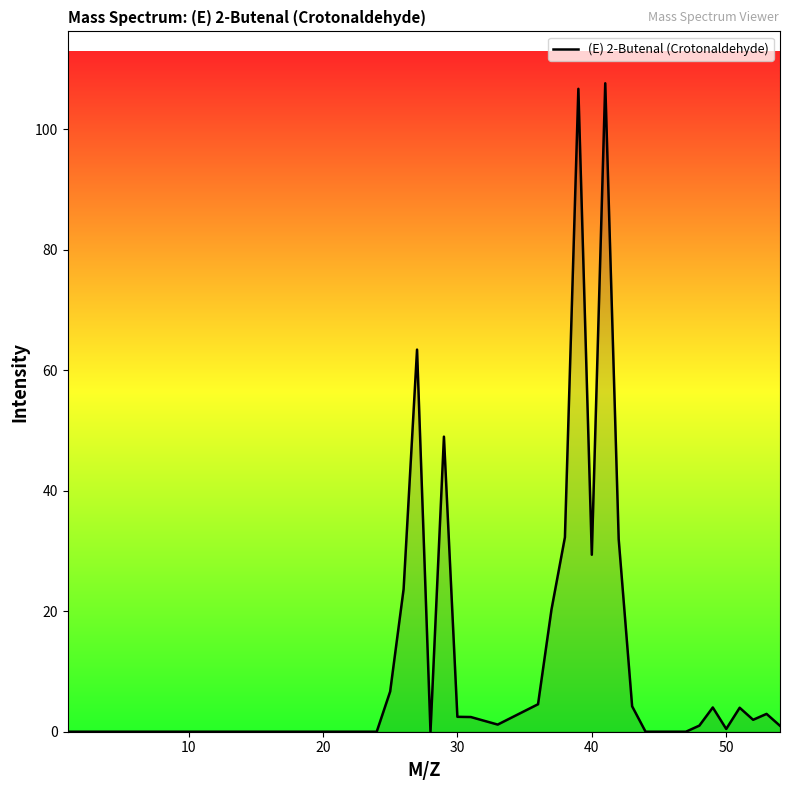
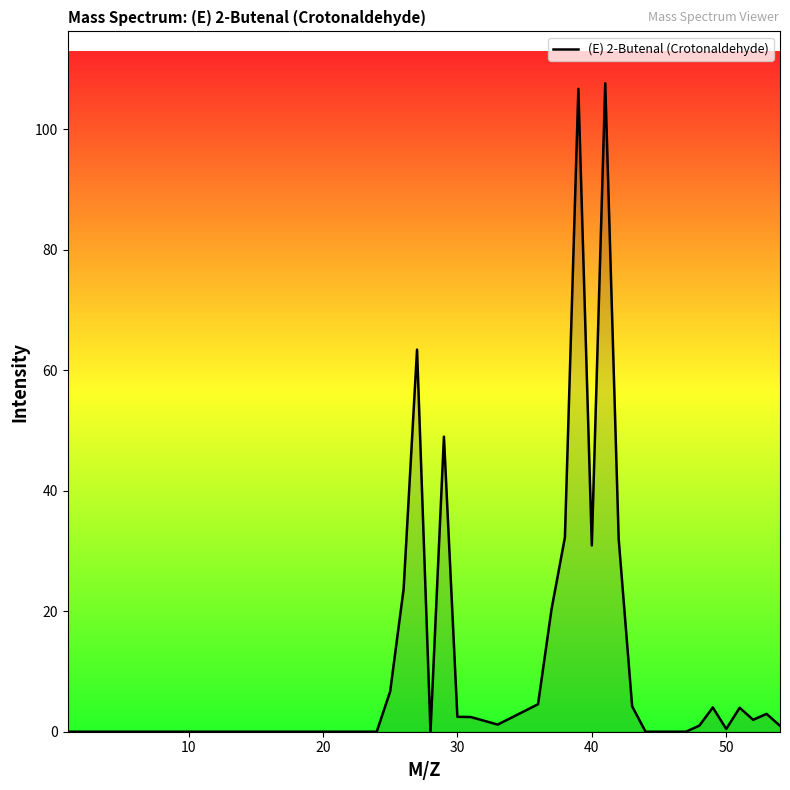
40: 29 -> 31
